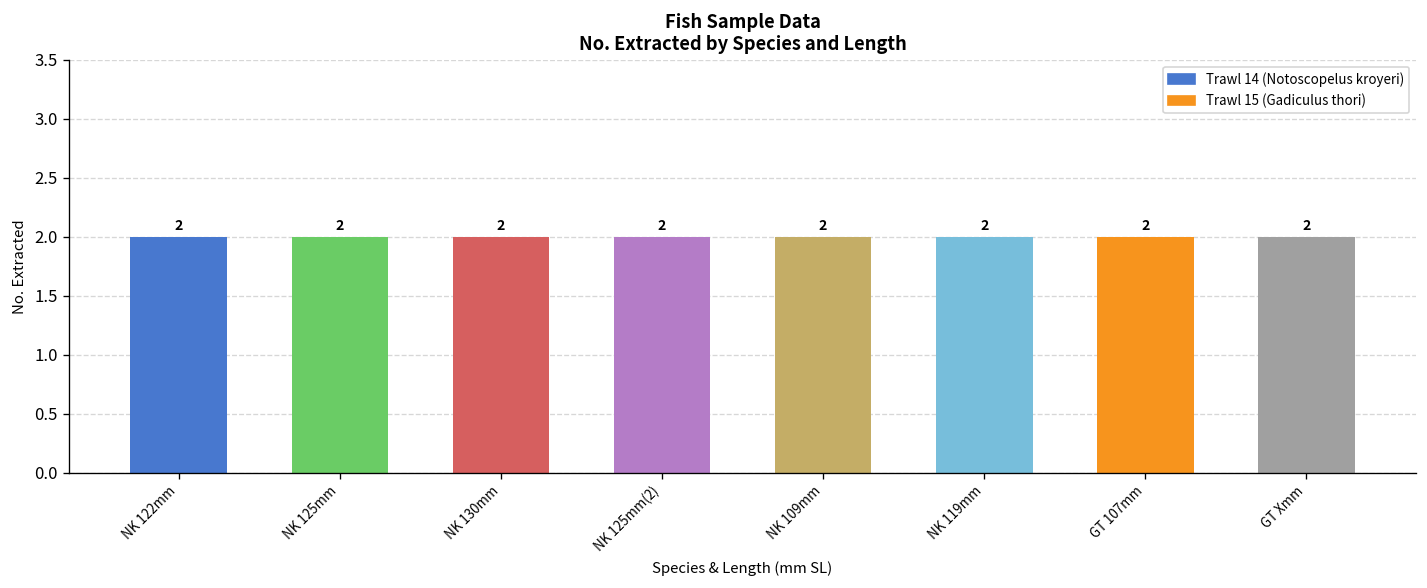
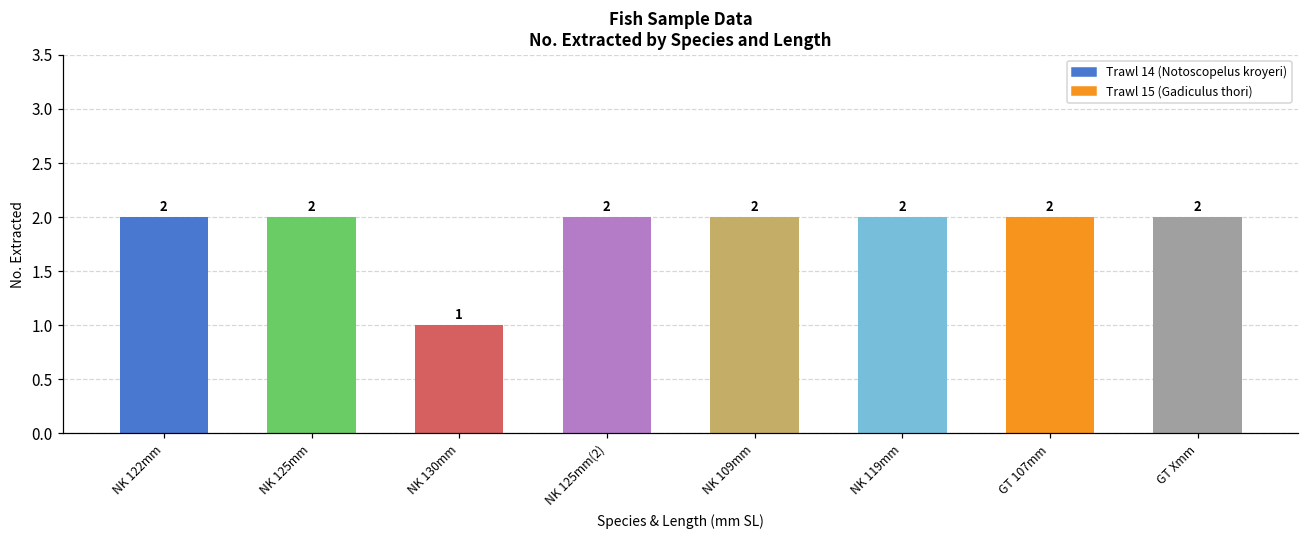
NK 130mm: 2 -> 1
